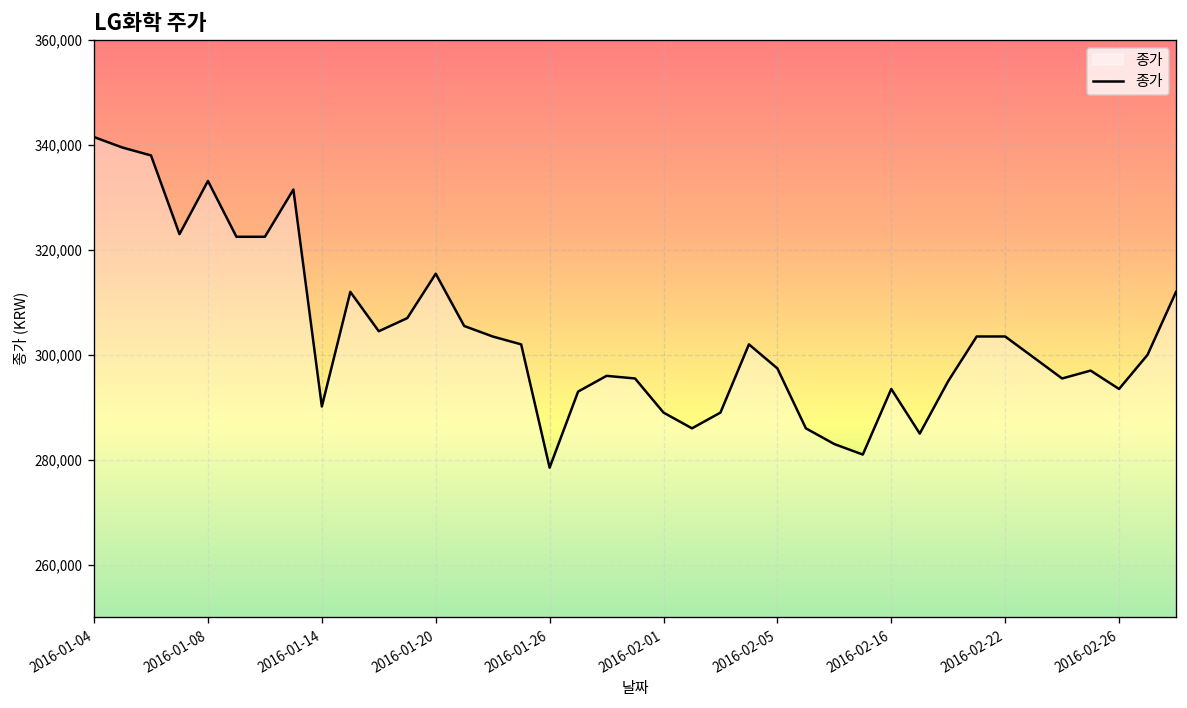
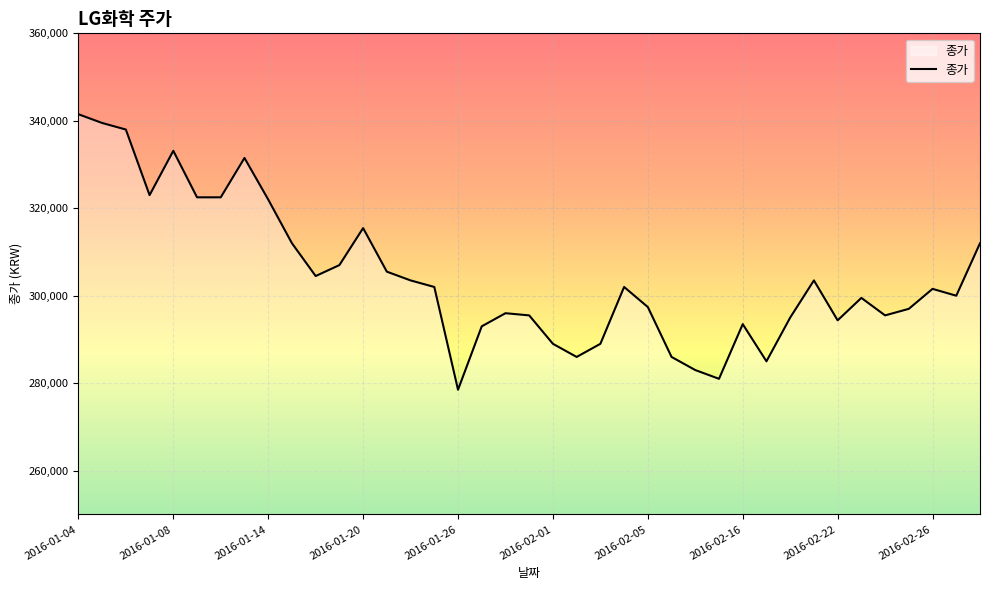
2016-01-14: 290,000 -> 322,000
2016-02-22: 304,000 -> 294,000
2016-02-26: 294,000 -> 302,000
